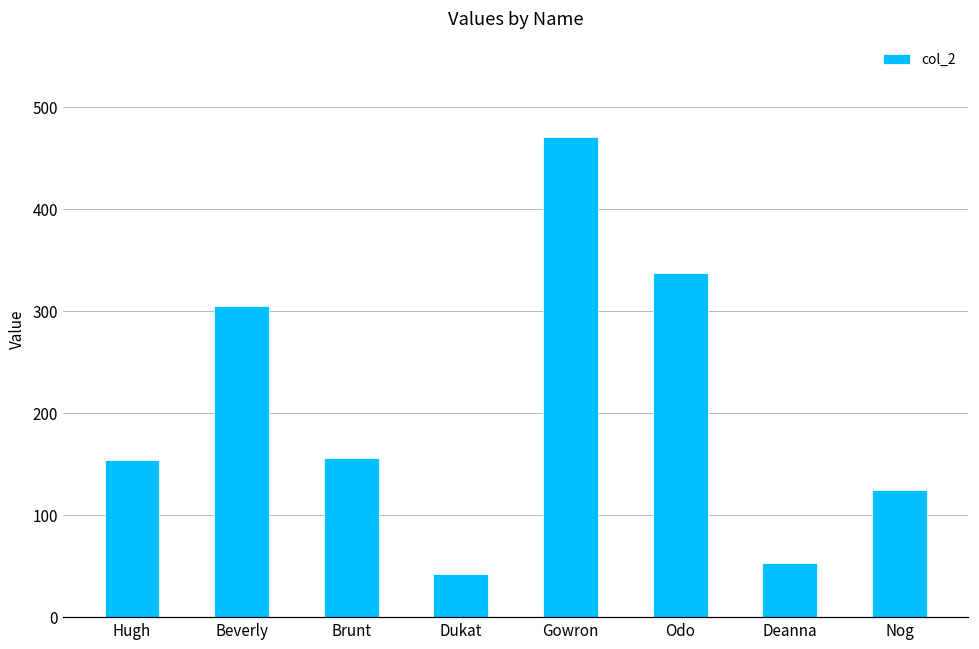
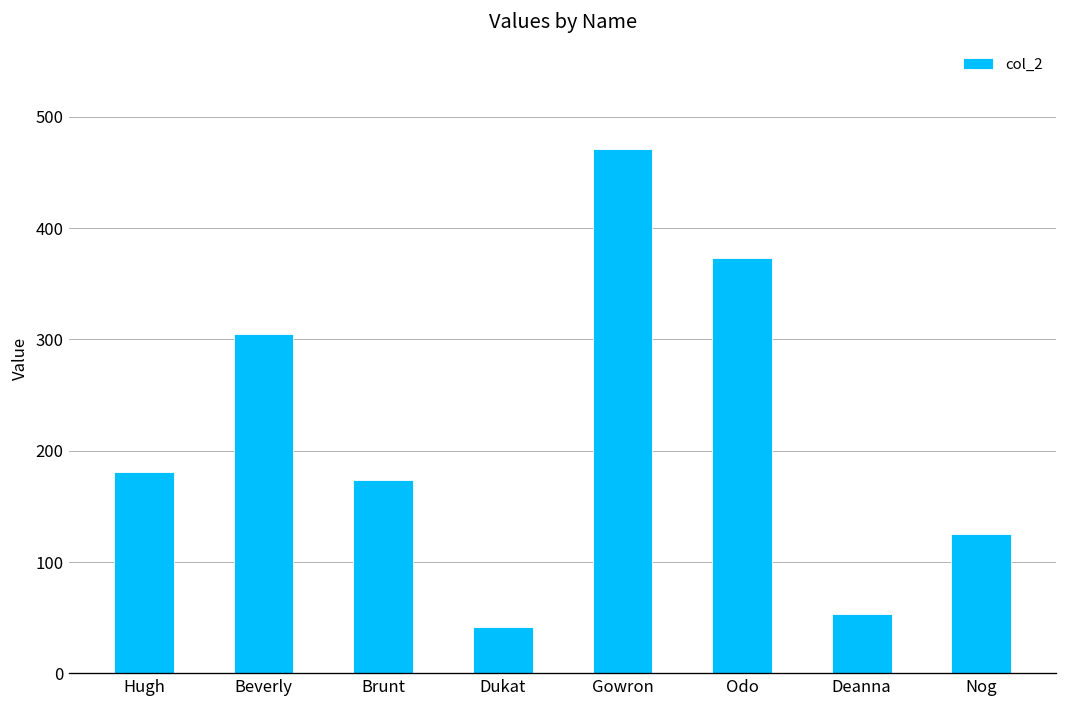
Hugh: 150 -> 180
Brunt: 160 -> 170
Odo: 340 -> 370
